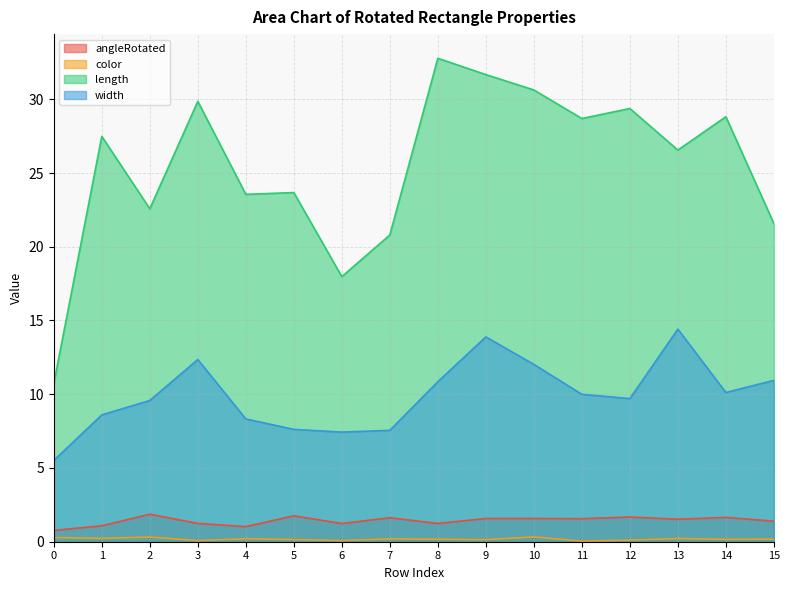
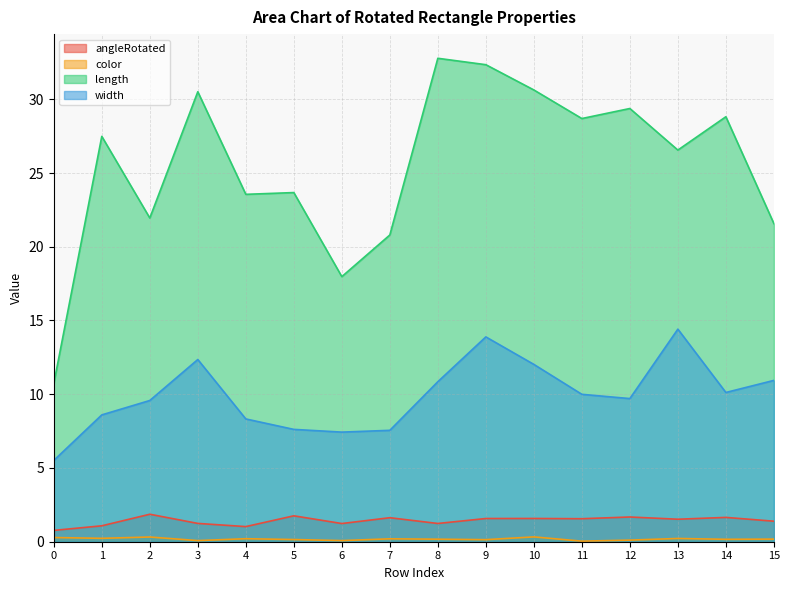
length, 2: 22.6 -> 21.9
length, 3: 29.9 -> 30.5
length, 9: 31.7 -> 32.3
